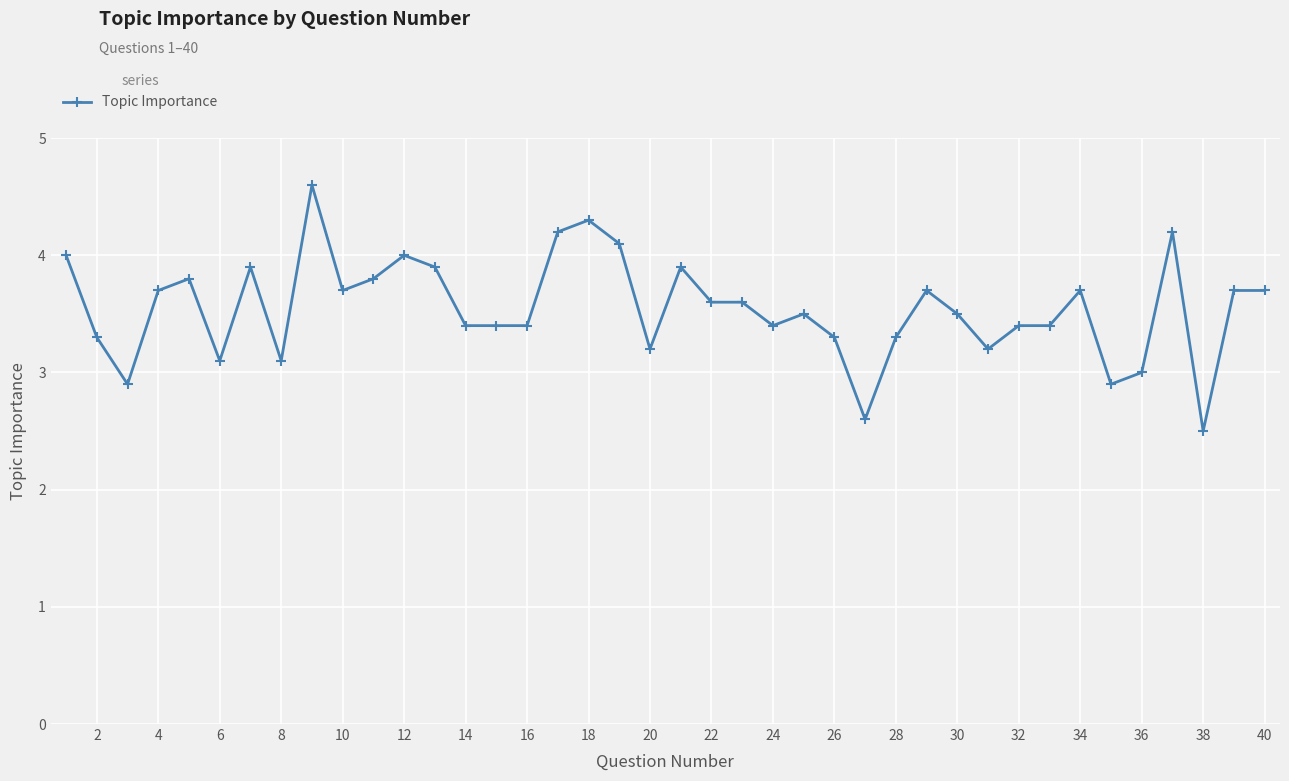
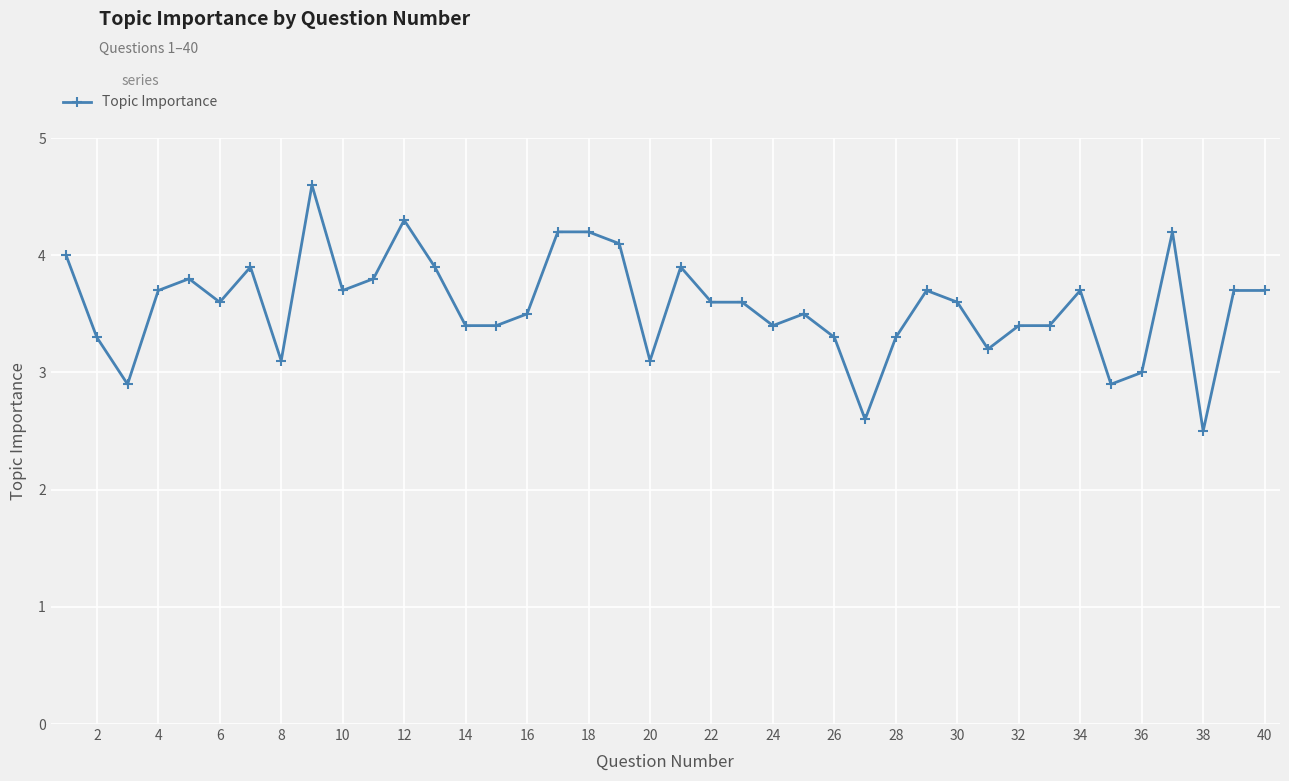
6: 3.1 -> 3.6
12: 4.0 -> 4.3
16: 3.4 -> 3.5
18: 4.3 -> 4.2
20: 3.2 -> 3.1
30: 3.5 -> 3.6
